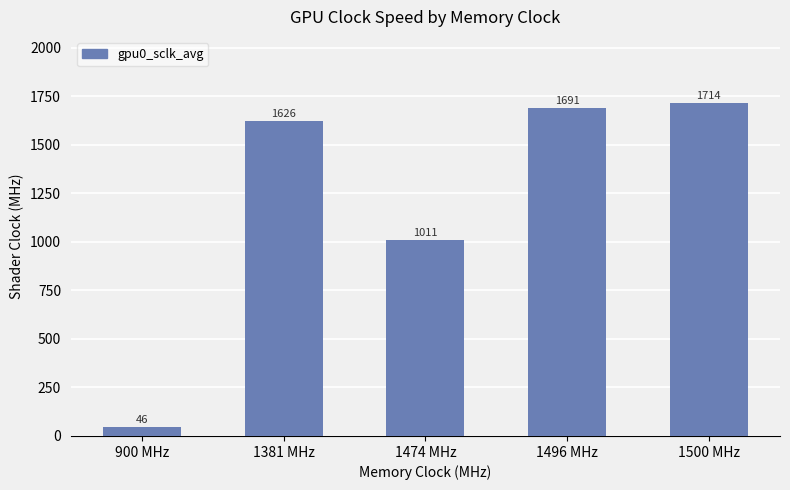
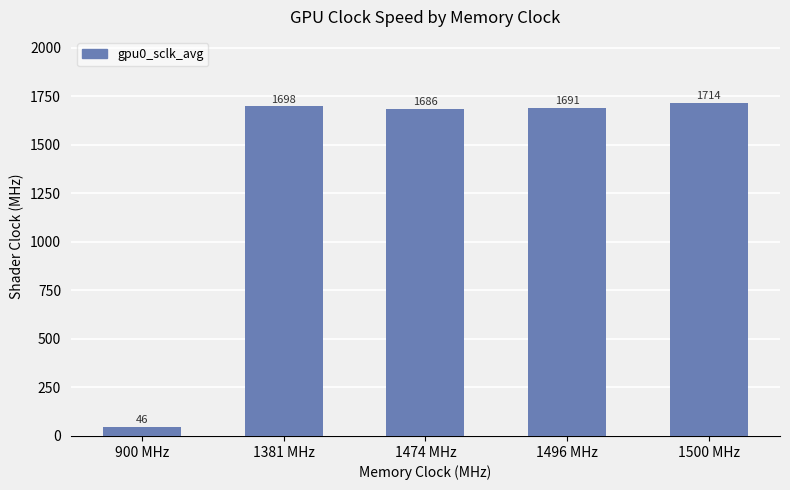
1381 MHz: 1626 -> 1698
1474 MHz: 1011 -> 1686
